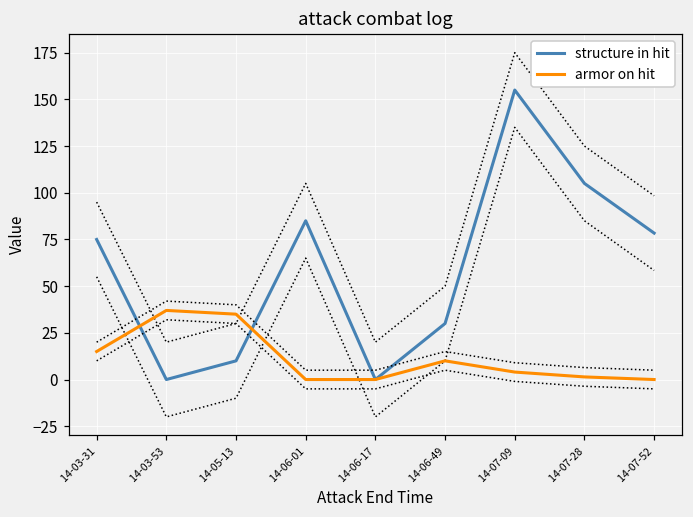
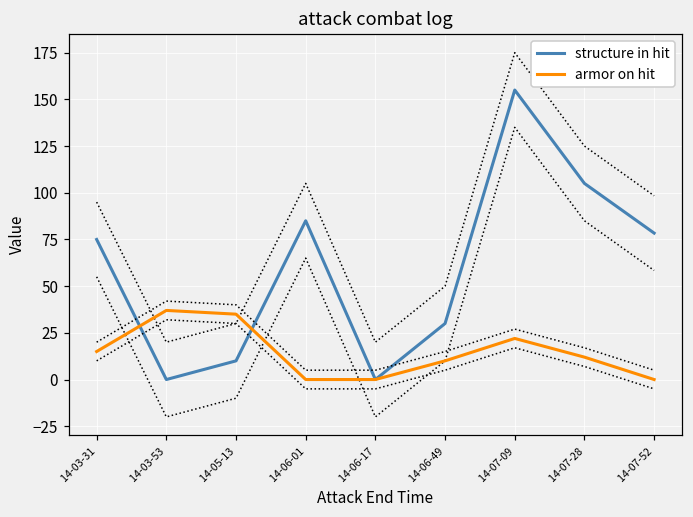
armor on hit, 14-07-09: 4 -> 22
armor on hit, 14-07-28: 1 -> 12
